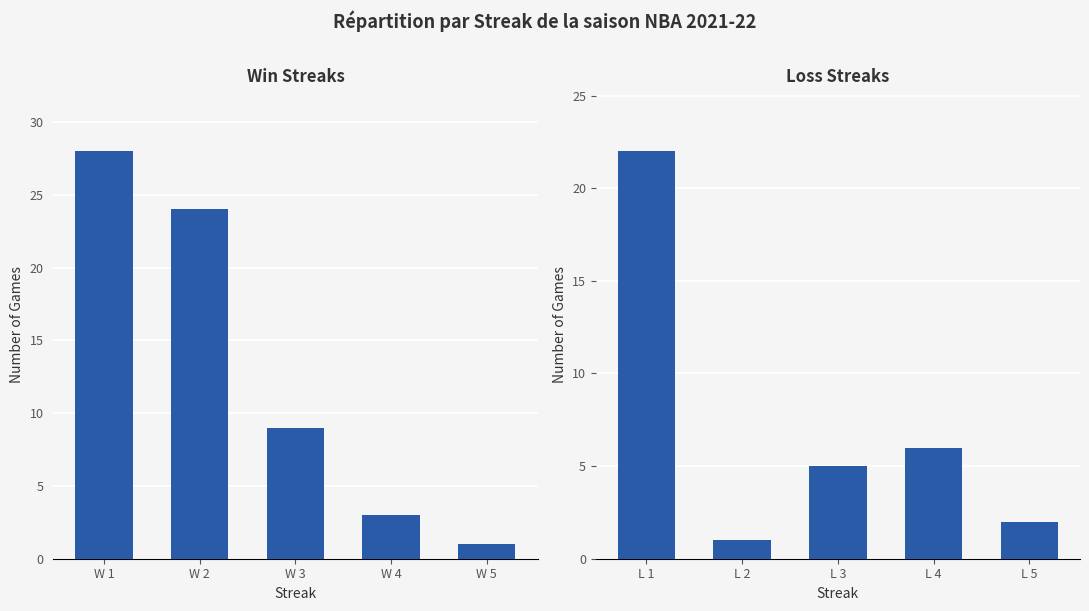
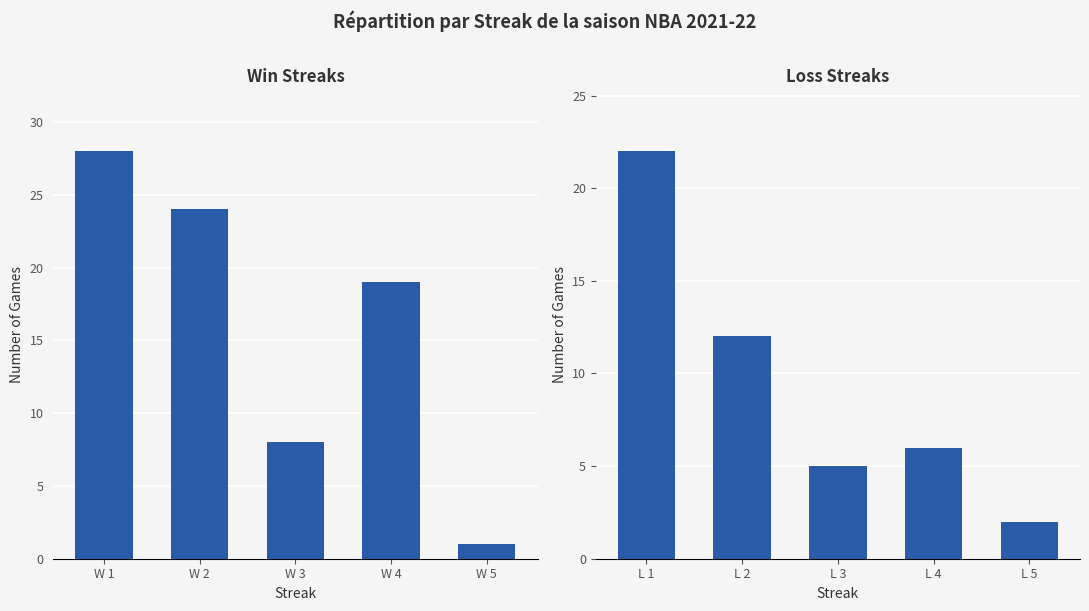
Win Streaks, W 3: 9 -> 8
Win Streaks, W 4: 3 -> 19
Loss Streaks, L 2: 1 -> 12
